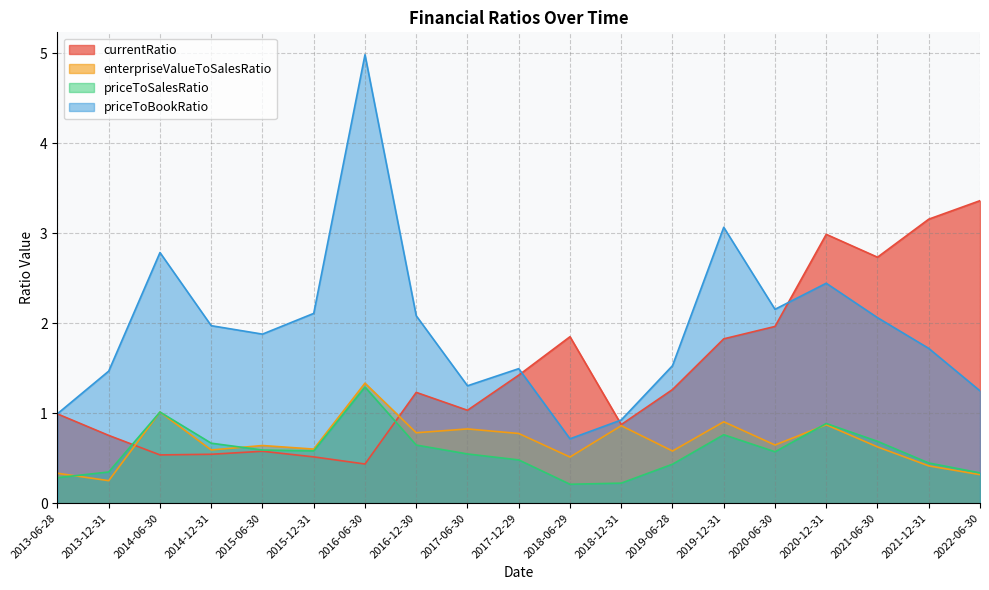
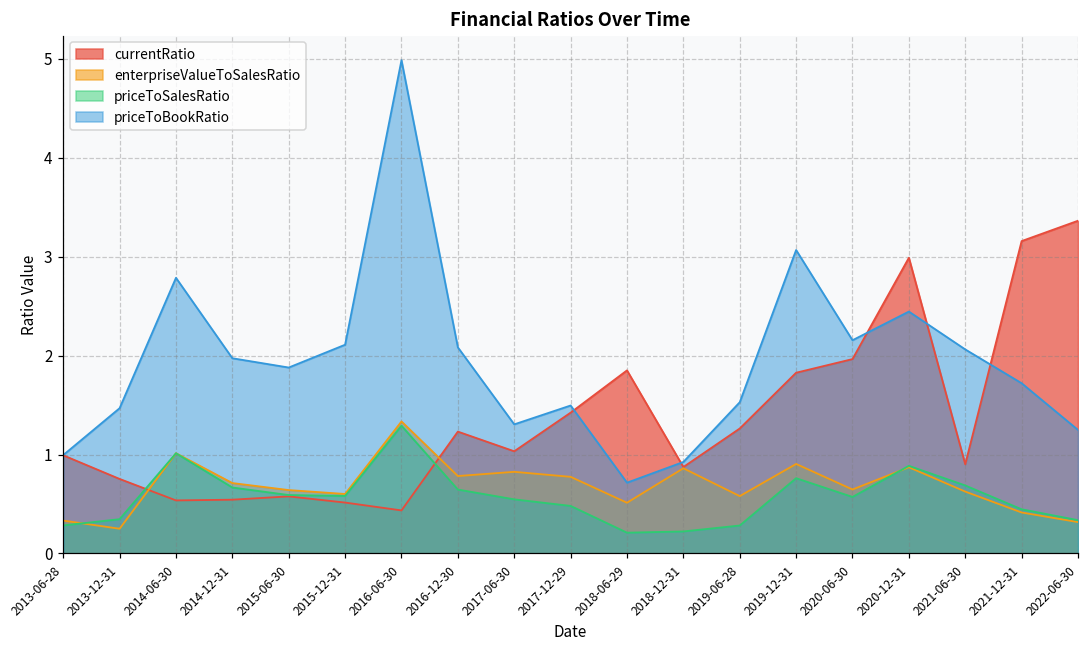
enterpriseValueToSalesRatio, 2014-12-31: 0.6 -> 0.7
priceToSalesRatio, 2019-06-28: 0.4 -> 0.3
currentRatio, 2021-06-30: 2.7 -> 0.9
